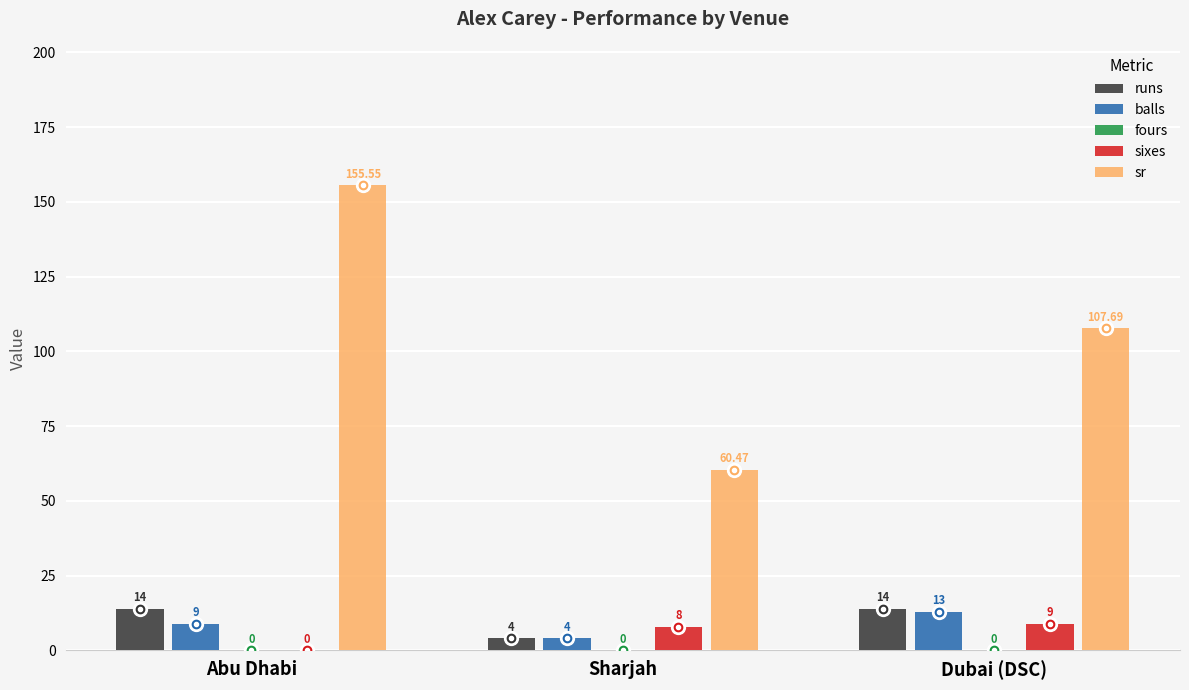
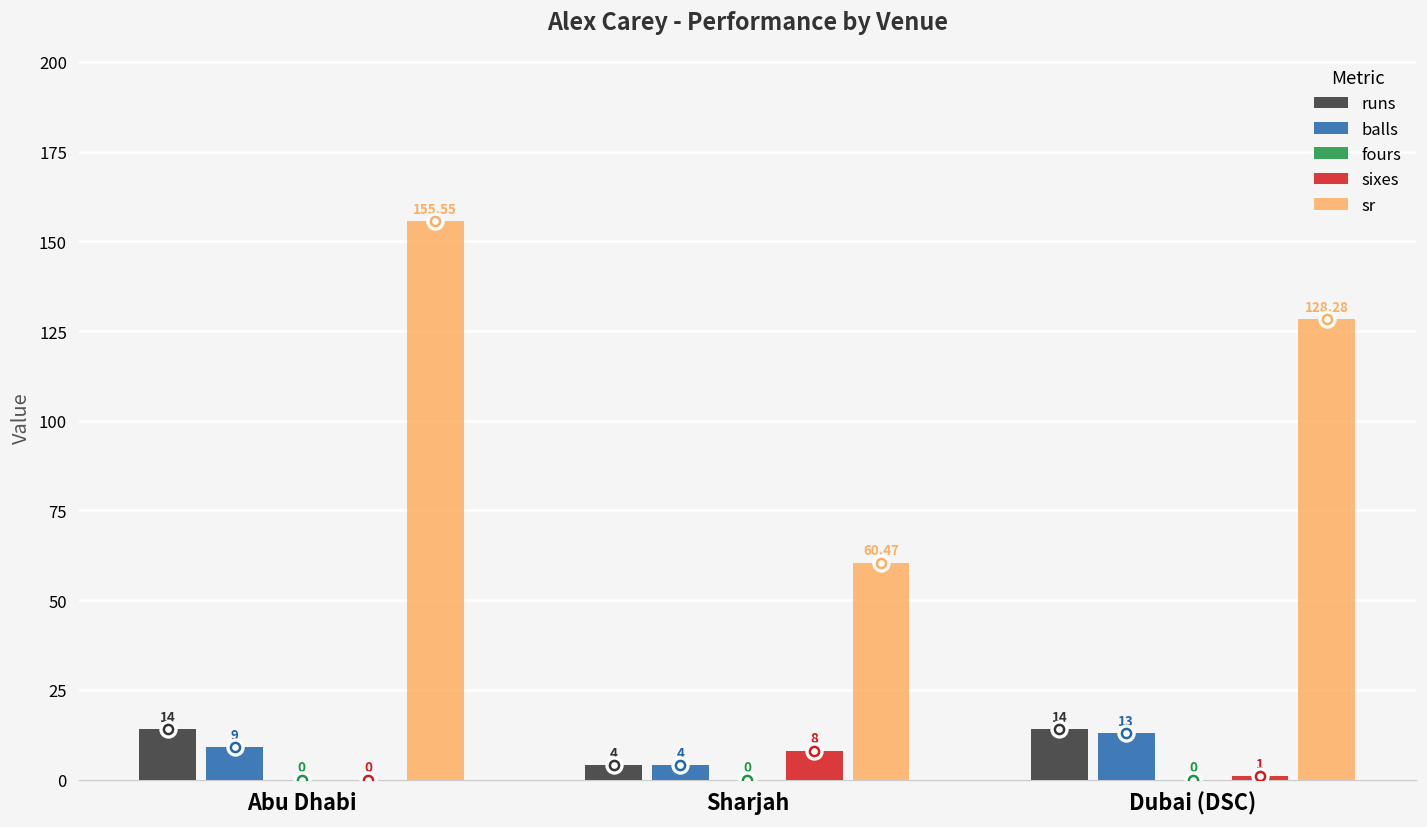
sixes, Dubai (DSC): 9 -> 1
sr, Dubai (DSC): 107.69 -> 128.28
